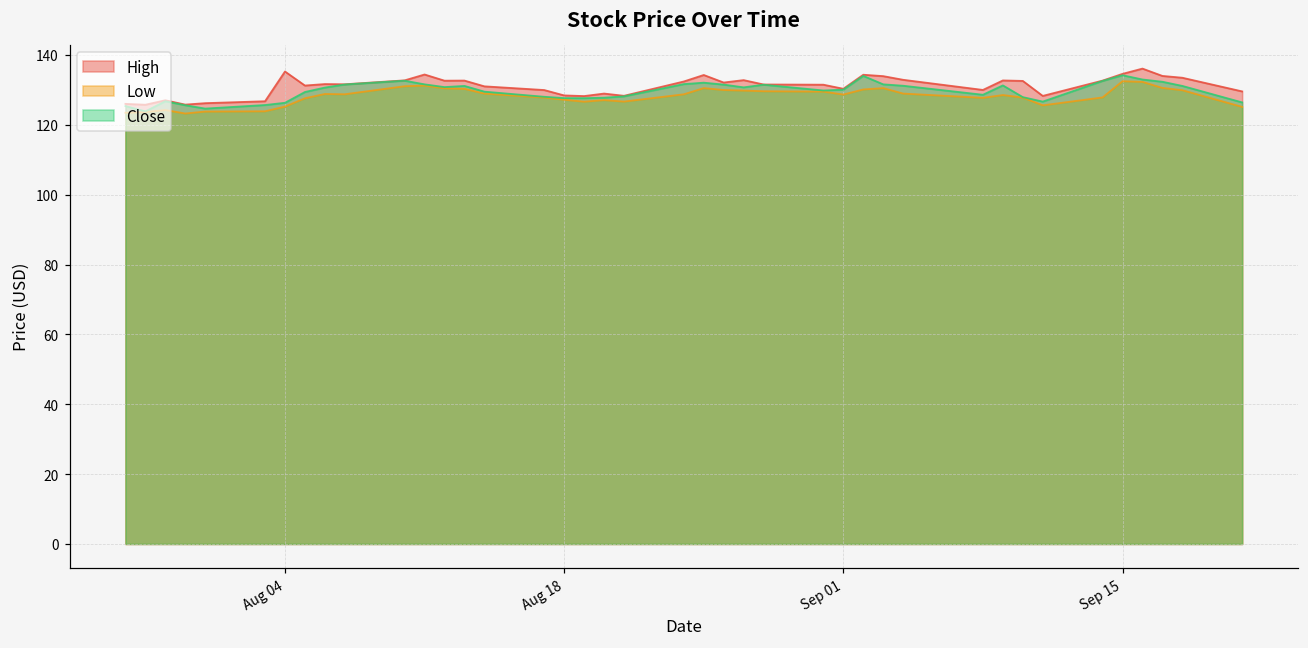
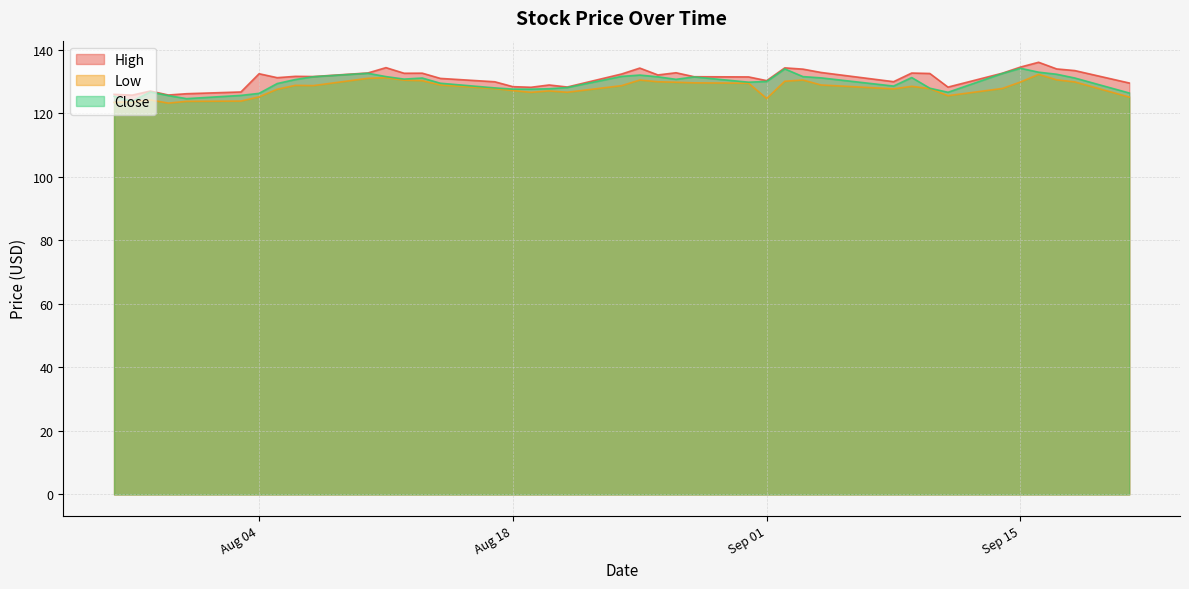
High, Aug 04: 135 -> 132
Low, Sep 01: 129 -> 125
Low, Sep 15: 132 -> 130
